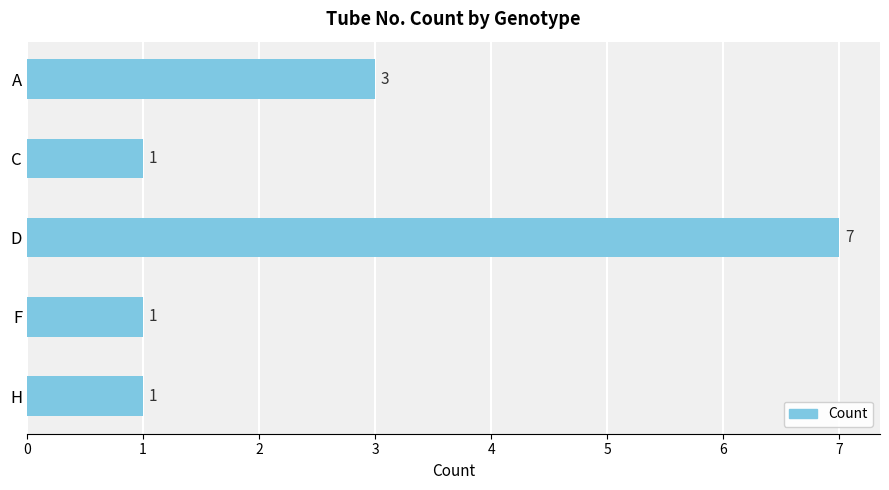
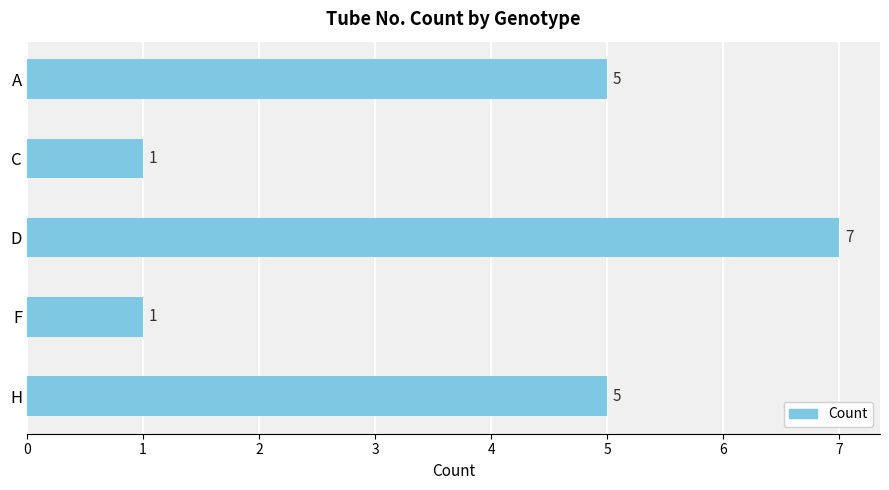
A: 3 -> 5
H: 1 -> 5
